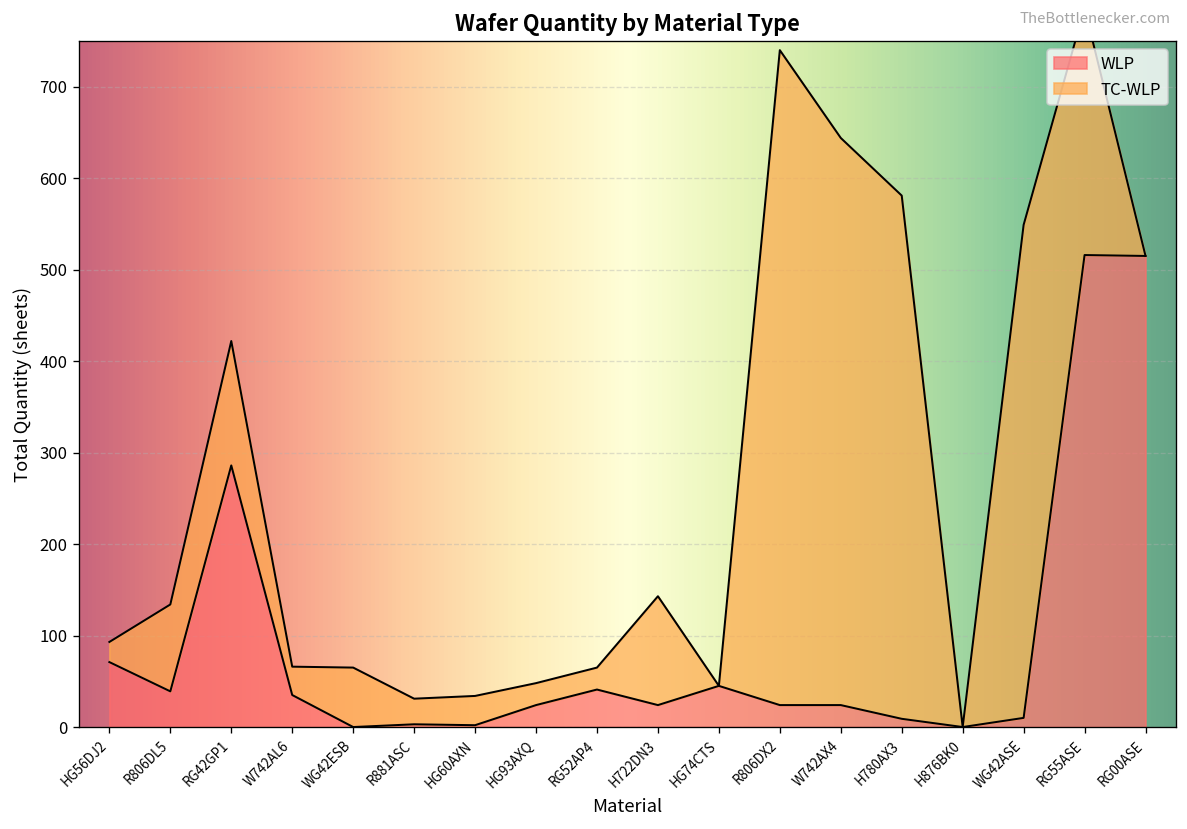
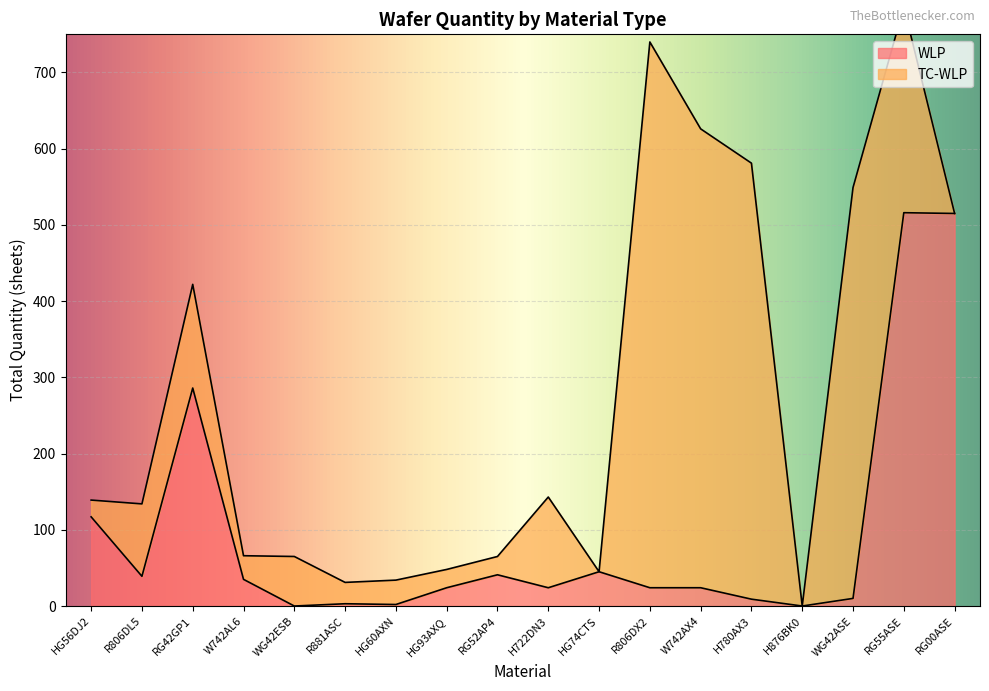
WLP, HG56DJ2: 70 -> 120
TC-WLP, W742AX4: 620 -> 600
